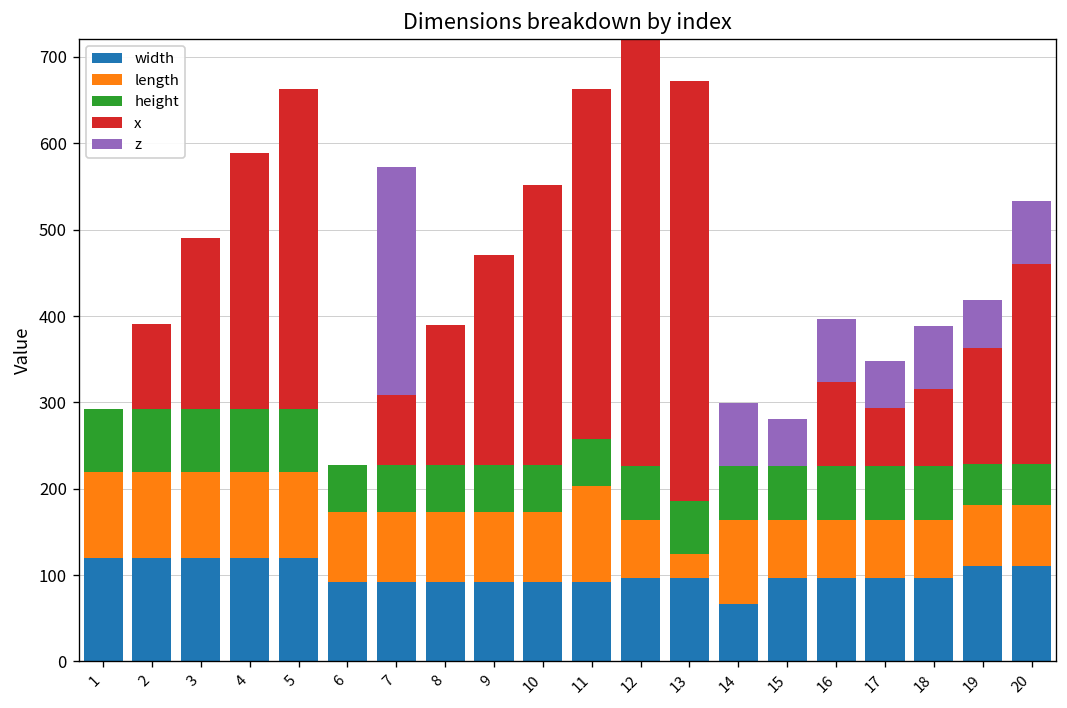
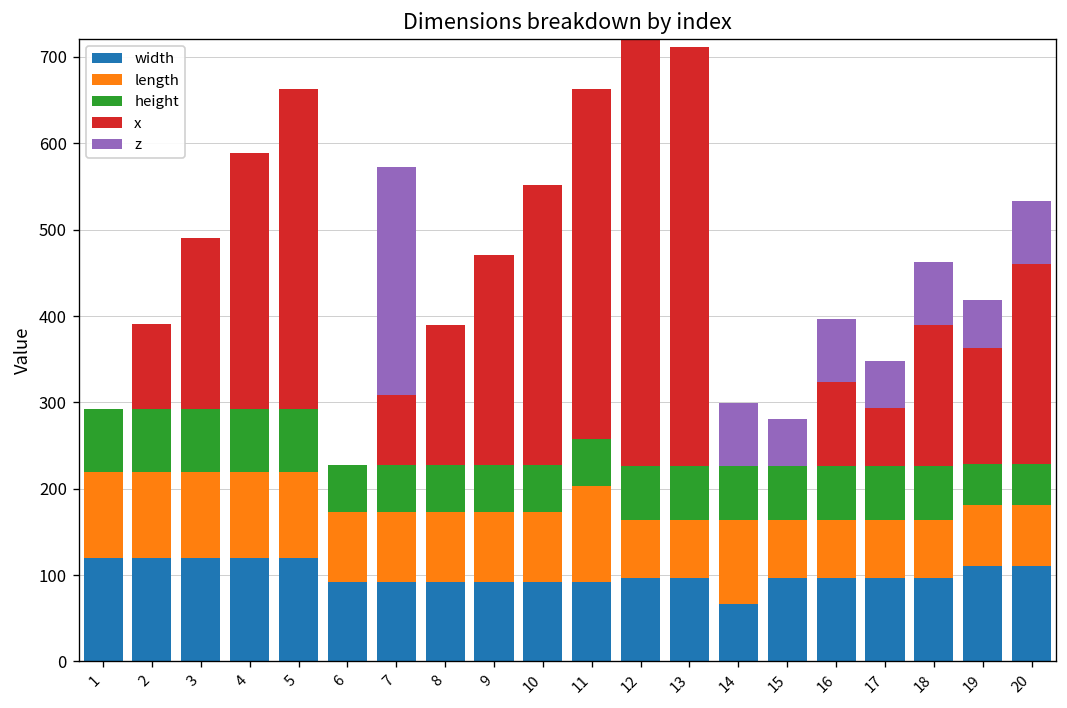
length, 13: 30 -> 70
x, 18: 90 -> 160
